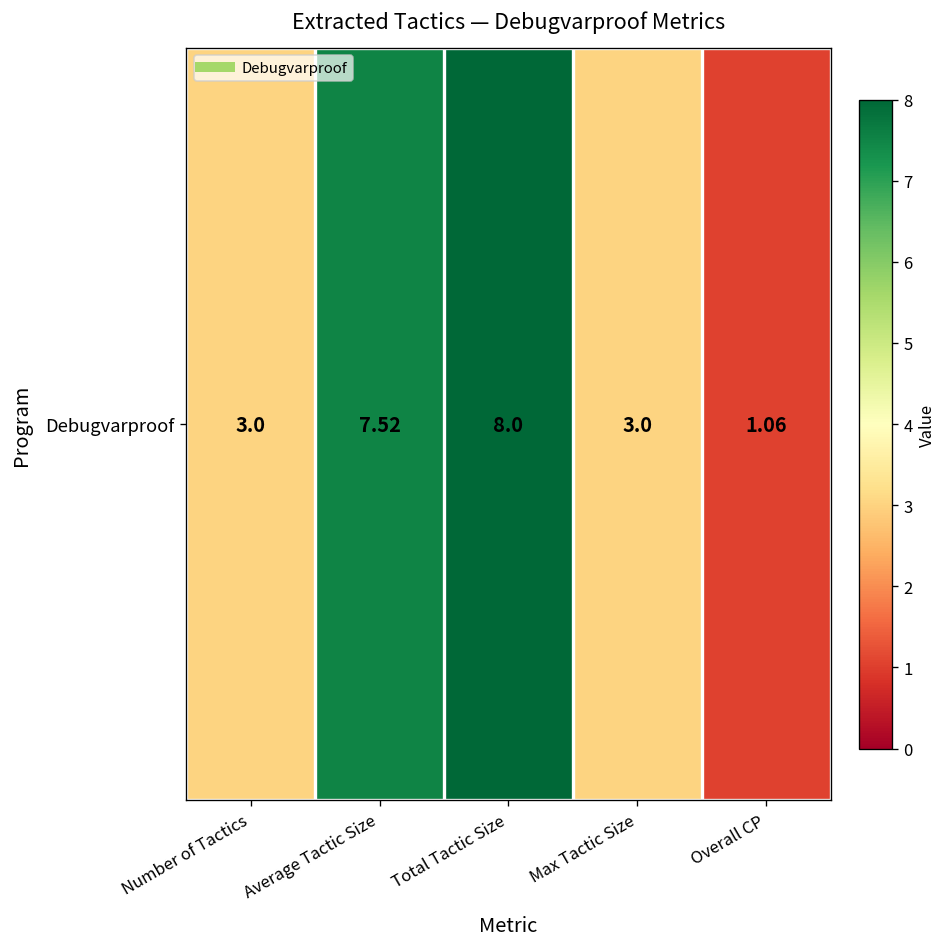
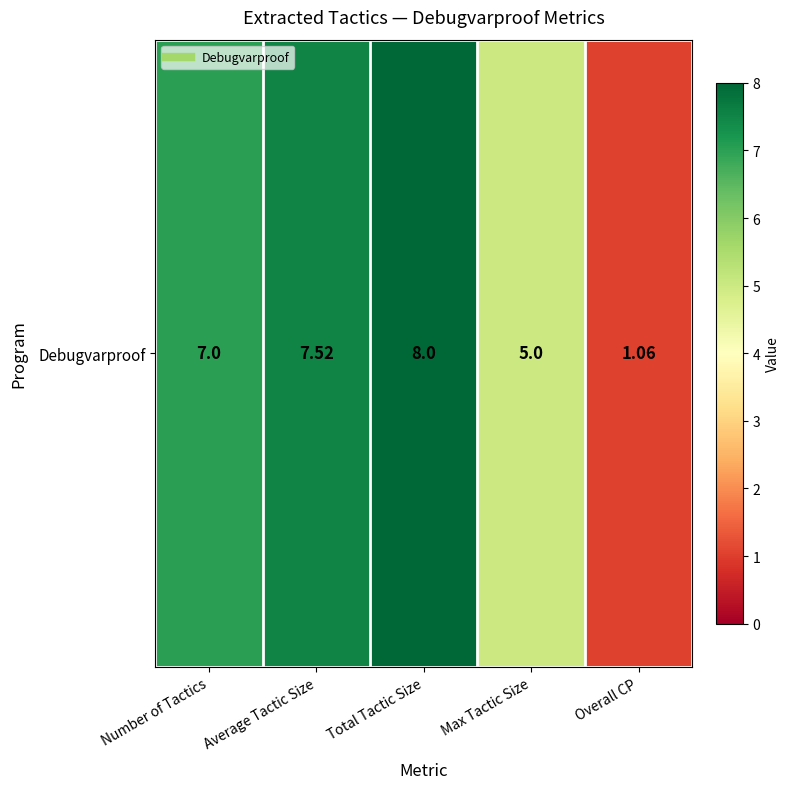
Debugvarproof, Number of Tactics: 3.0 -> 7.0
Debugvarproof, Max Tactic Size: 3.0 -> 5.0
